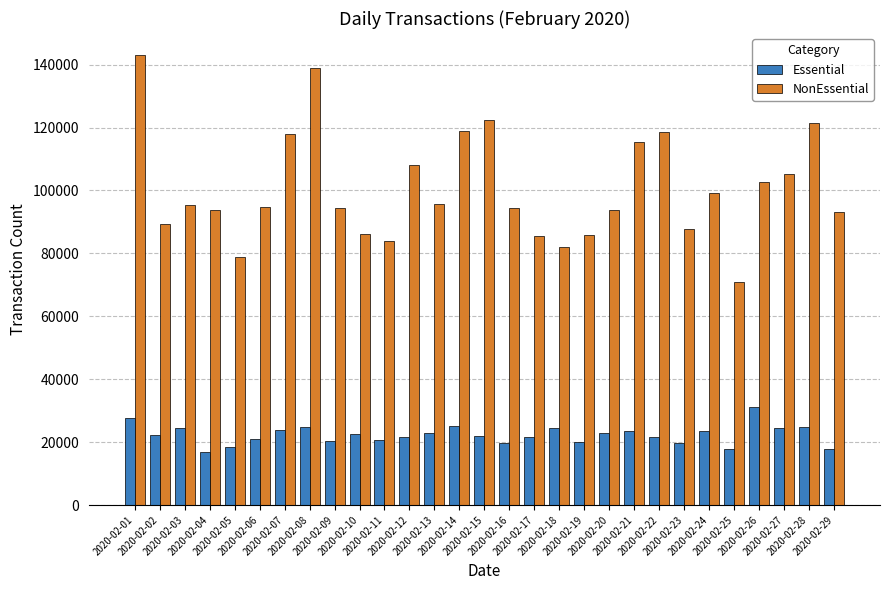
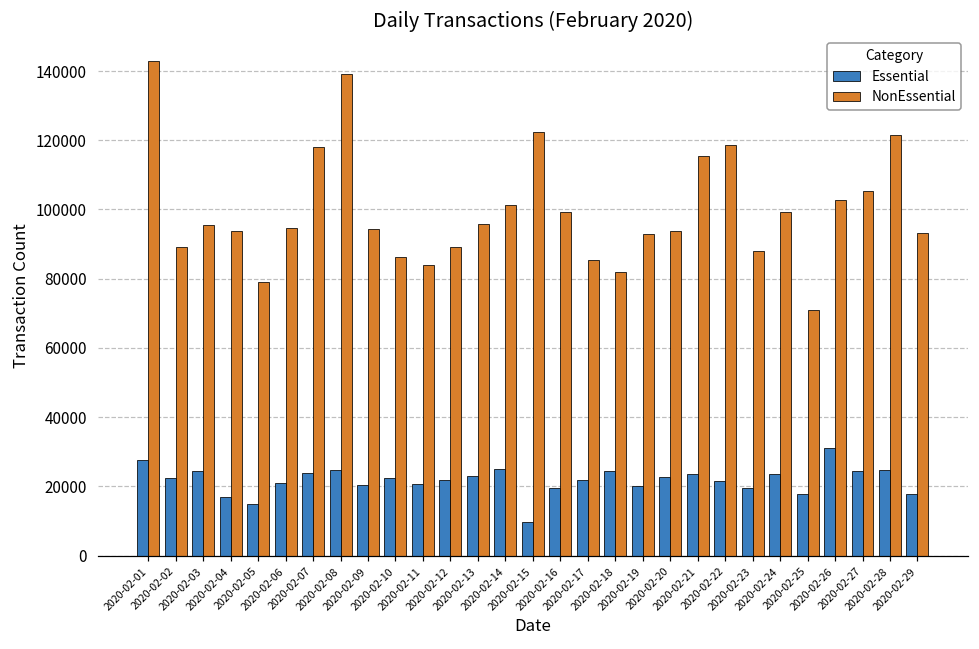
Essential, 2020-02-05: 18000 -> 15000
NonEssential, 2020-02-12: 108000 -> 89000
NonEssential, 2020-02-14: 119000 -> 101000
Essential, 2020-02-15: 22000 -> 10000
NonEssential, 2020-02-16: 95000 -> 99000
NonEssential, 2020-02-19: 86000 -> 93000
